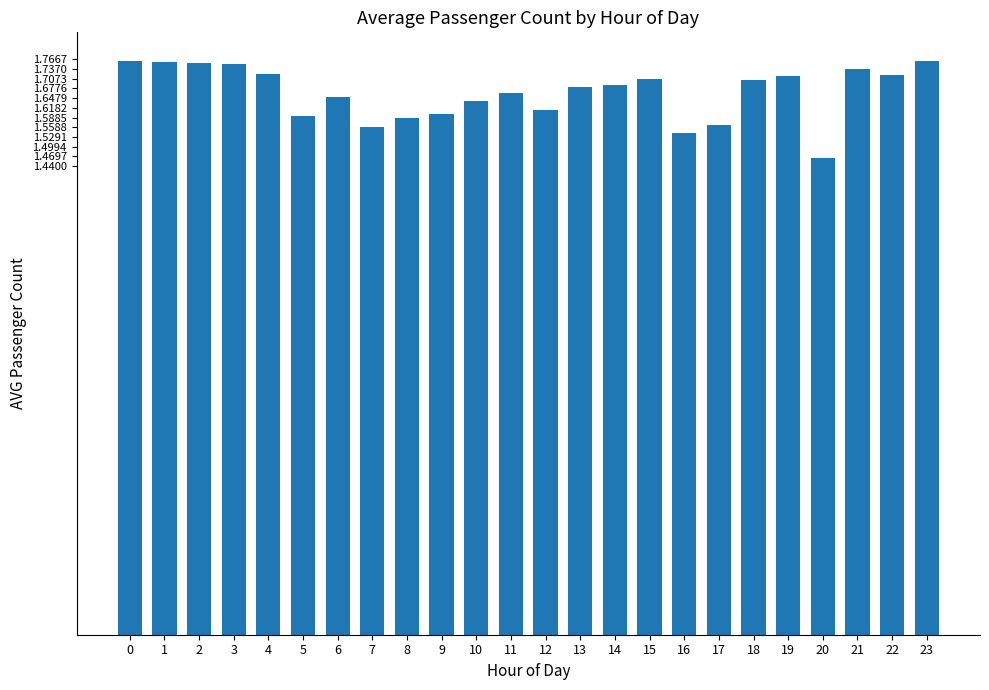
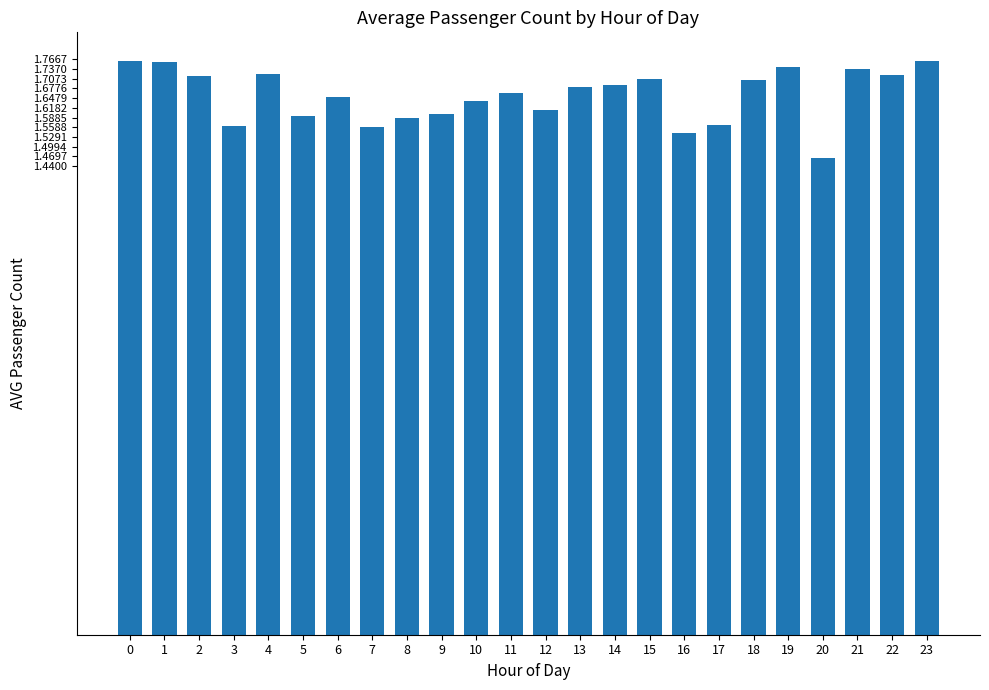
2: 1.76 -> 1.72
3: 1.75 -> 1.56
19: 1.72 -> 1.74
